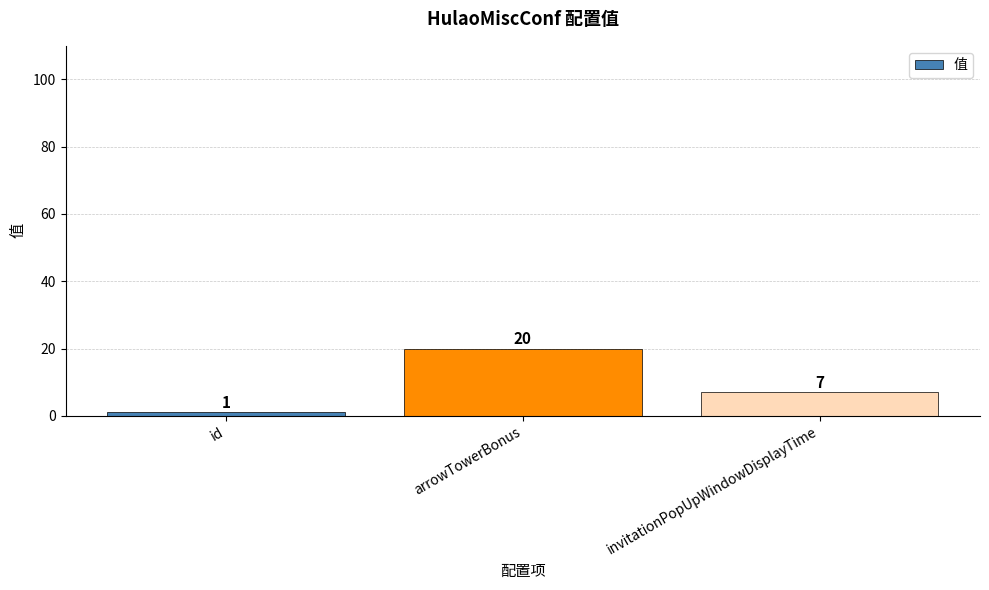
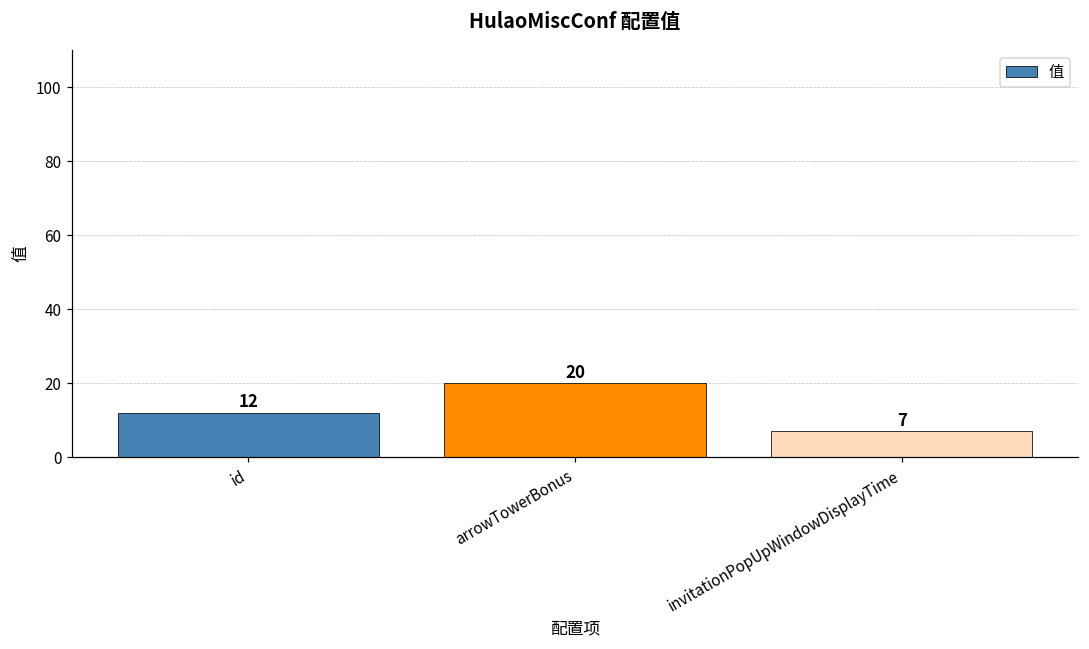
id: 1 -> 12
